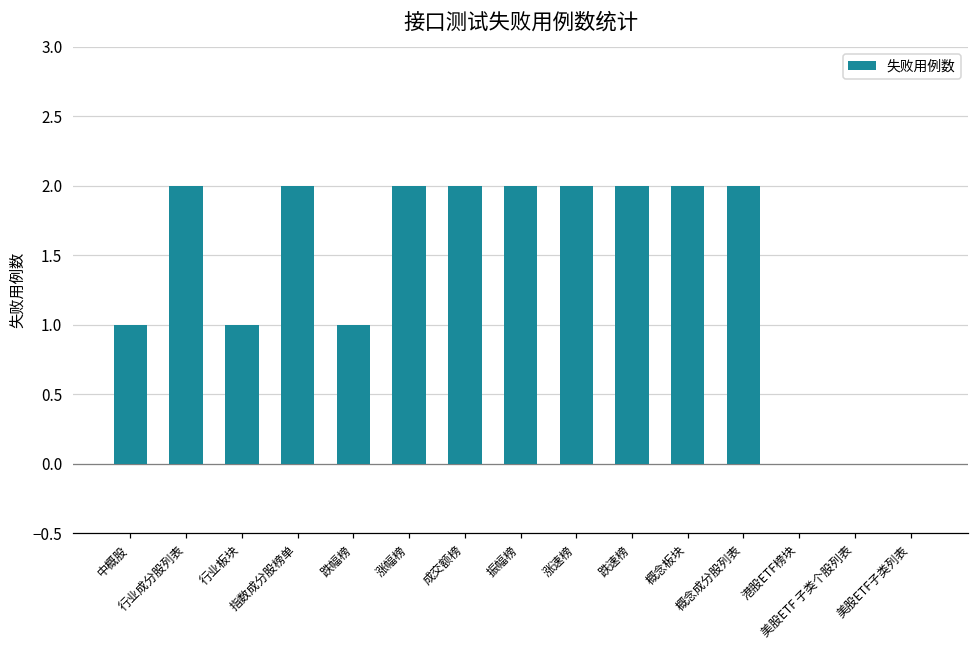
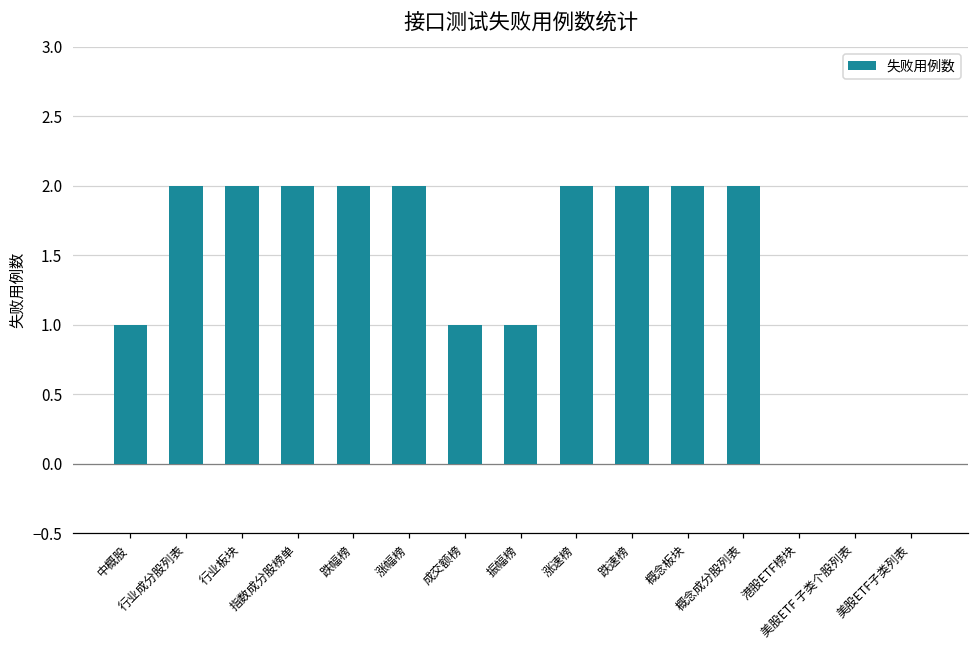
行业板块: 1 -> 2
跌幅榜: 1 -> 2
成交额榜: 2 -> 1
振幅榜: 2 -> 1
